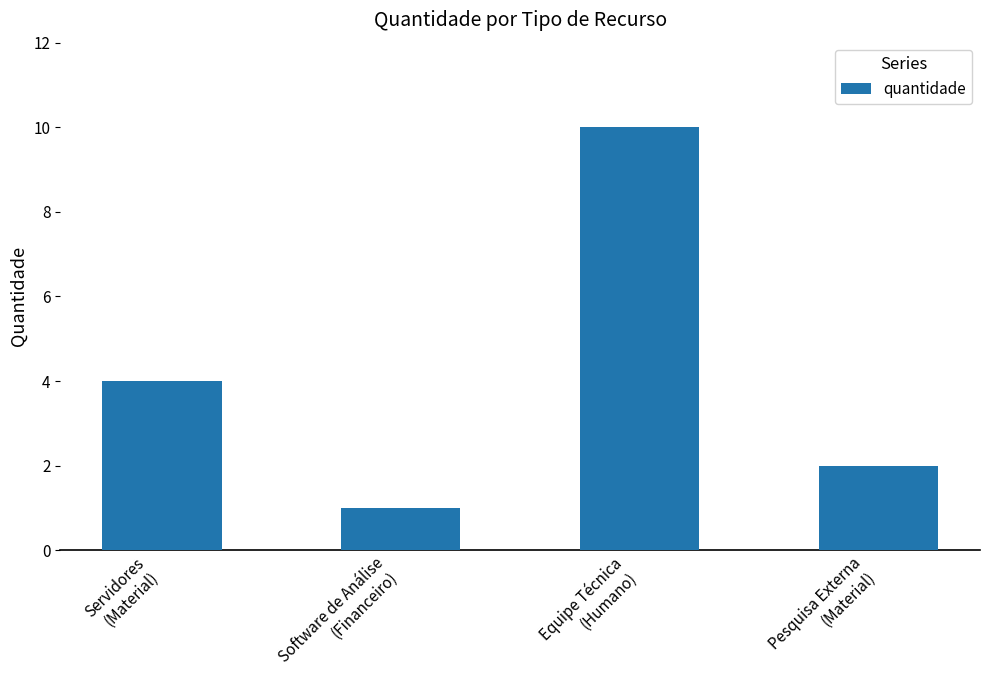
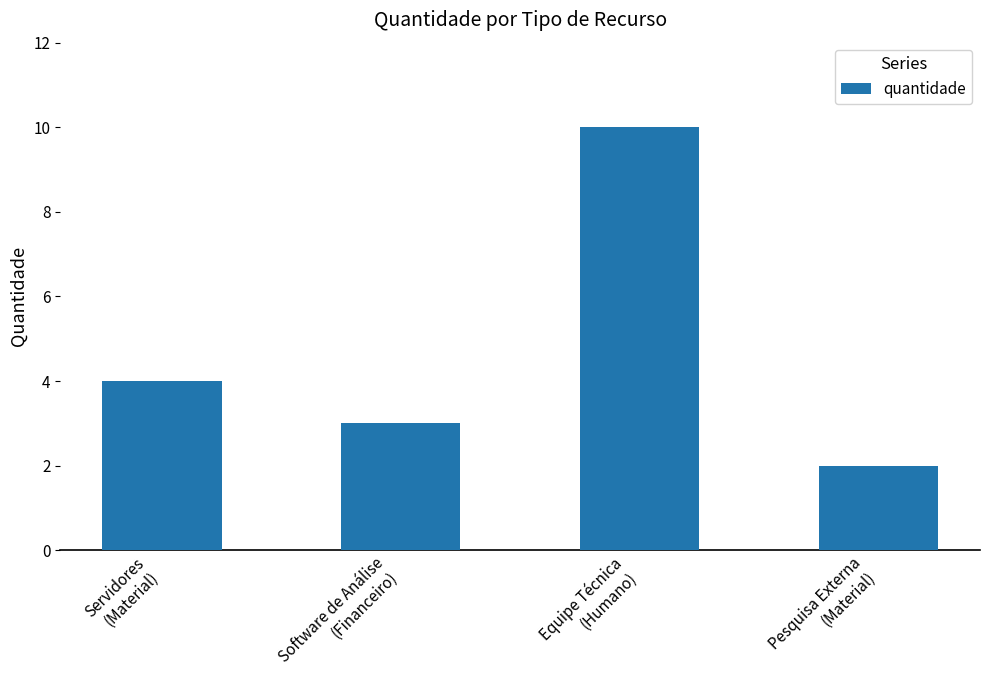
Software de Análise (Financeiro): 1 -> 3
